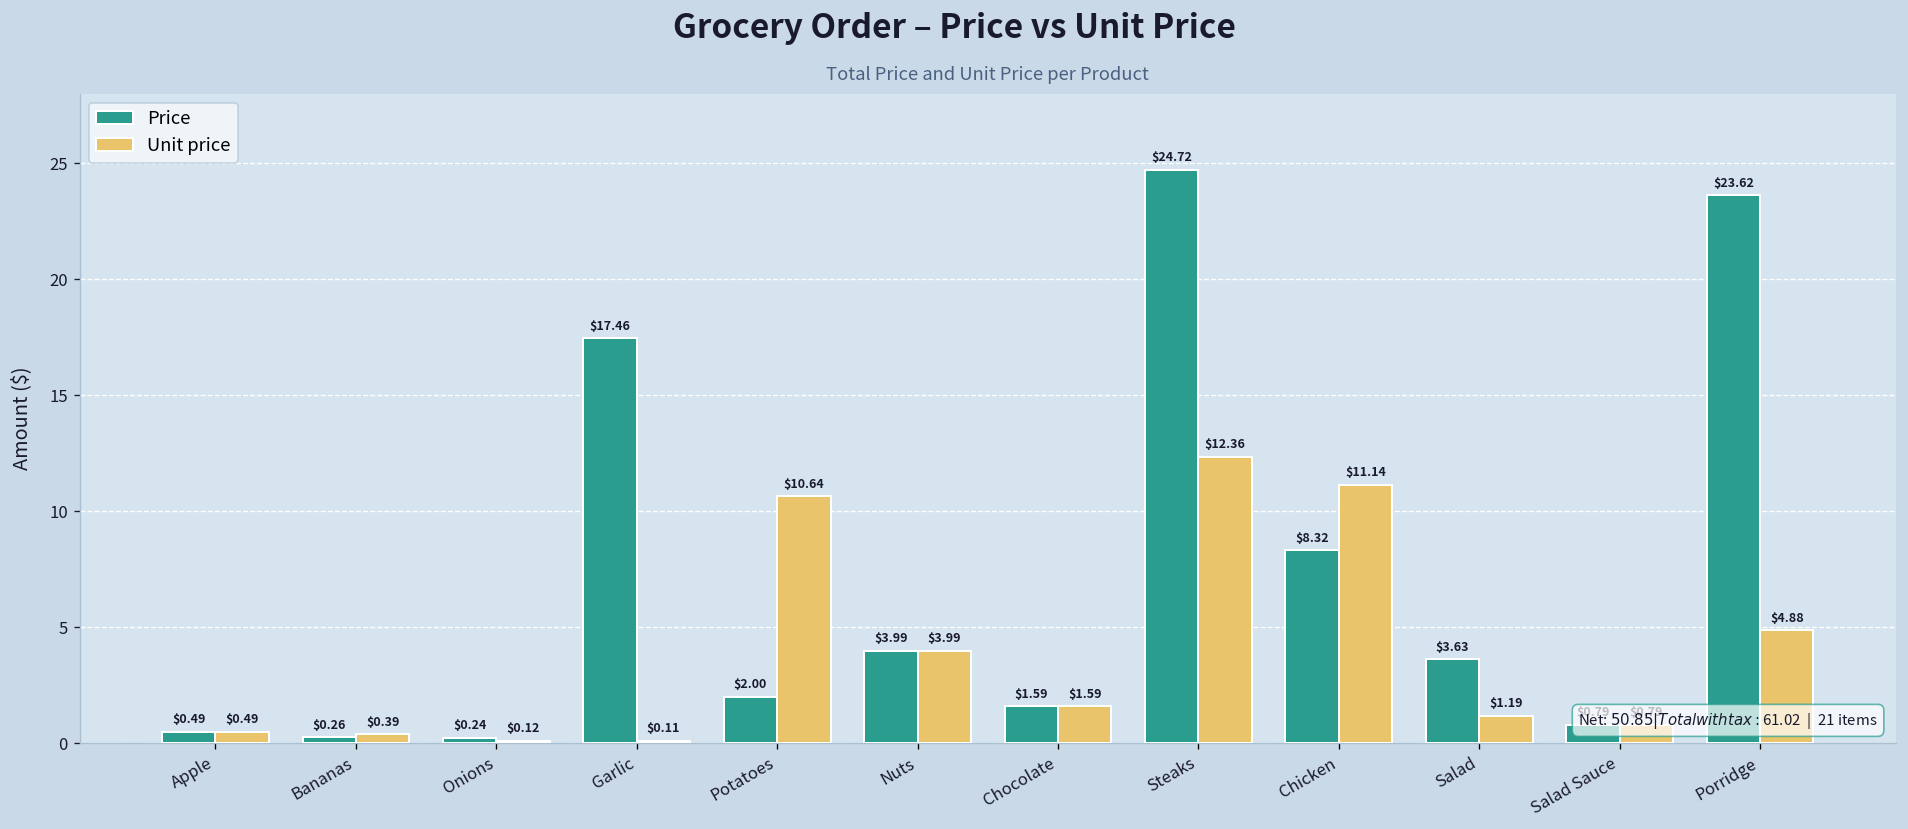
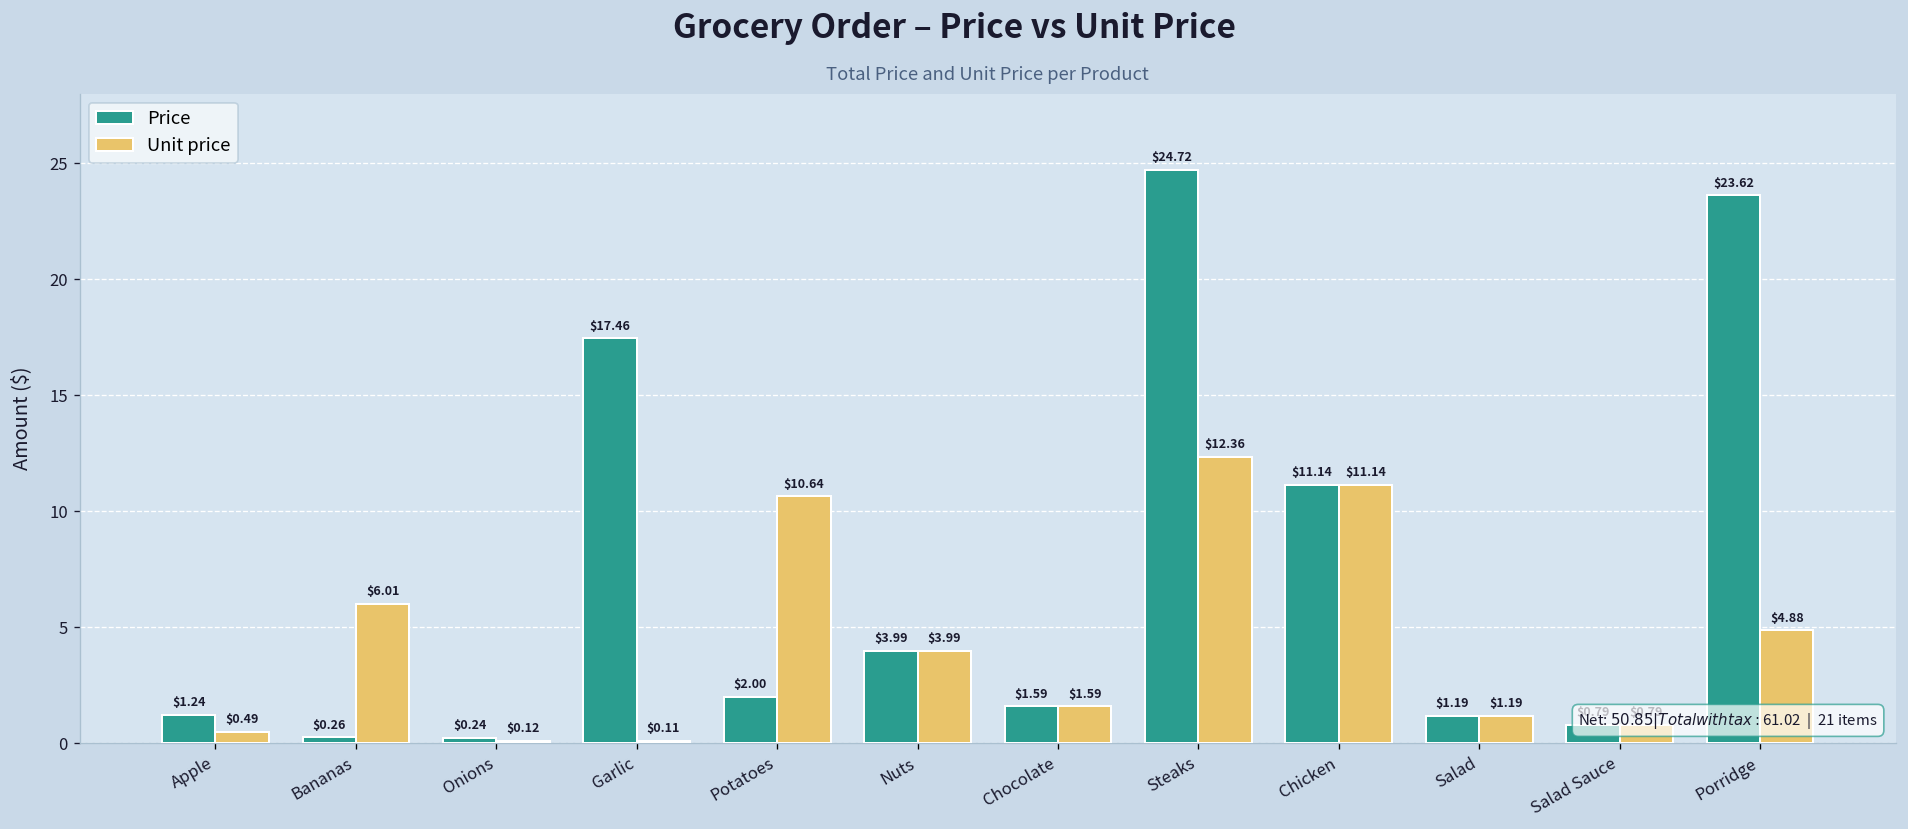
Price, Apple: $0.49 -> $1.24
Unit price, Bananas: $0.39 -> $6.01
Price, Chicken: $8.32 -> $11.14
Price, Salad: $3.63 -> $1.19
